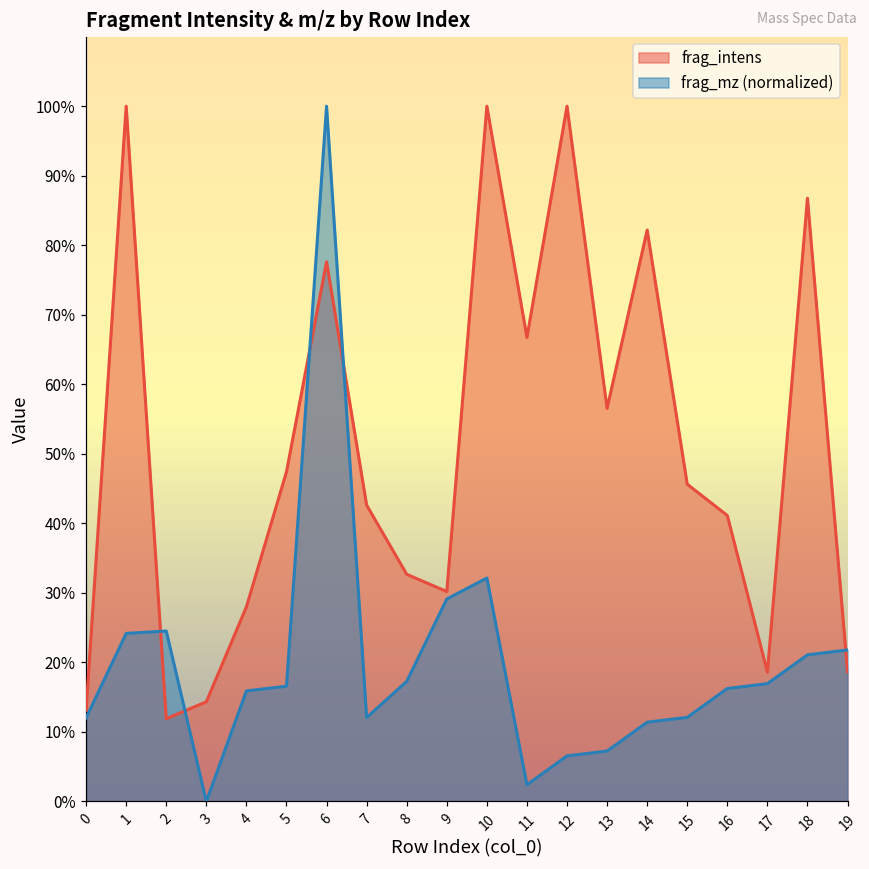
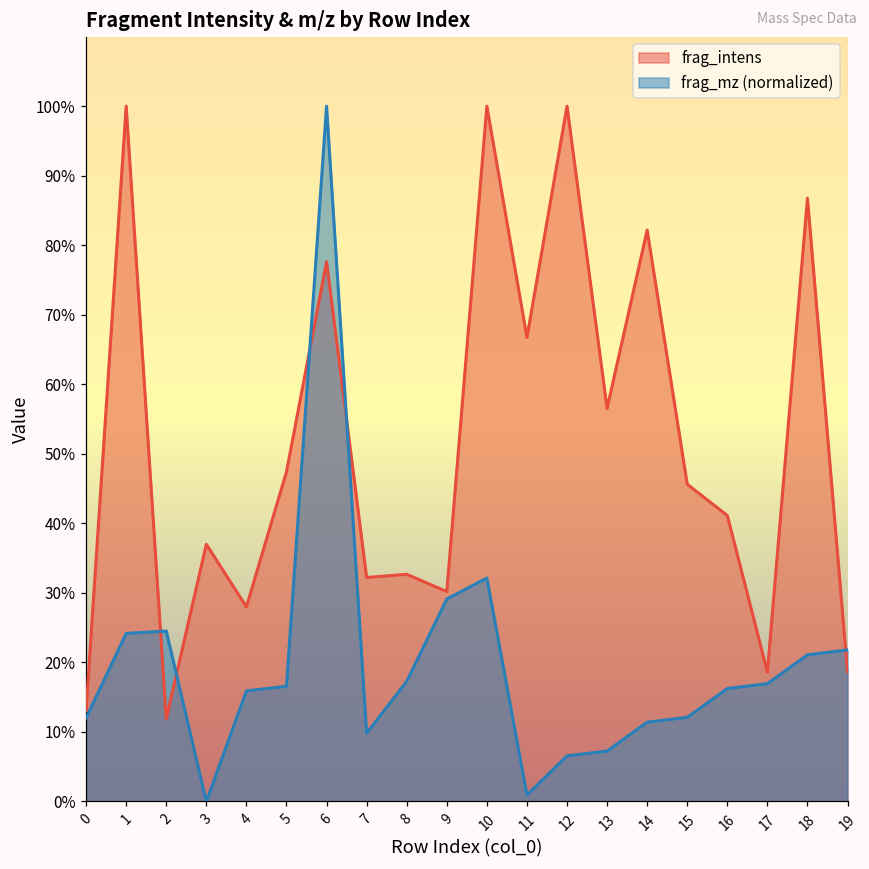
frag_intens, 3: 14% -> 37%
frag_intens, 7: 43% -> 32%
frag_mz (normalized), 7: 12% -> 10%
frag_mz (normalized), 11: 2% -> 1%
